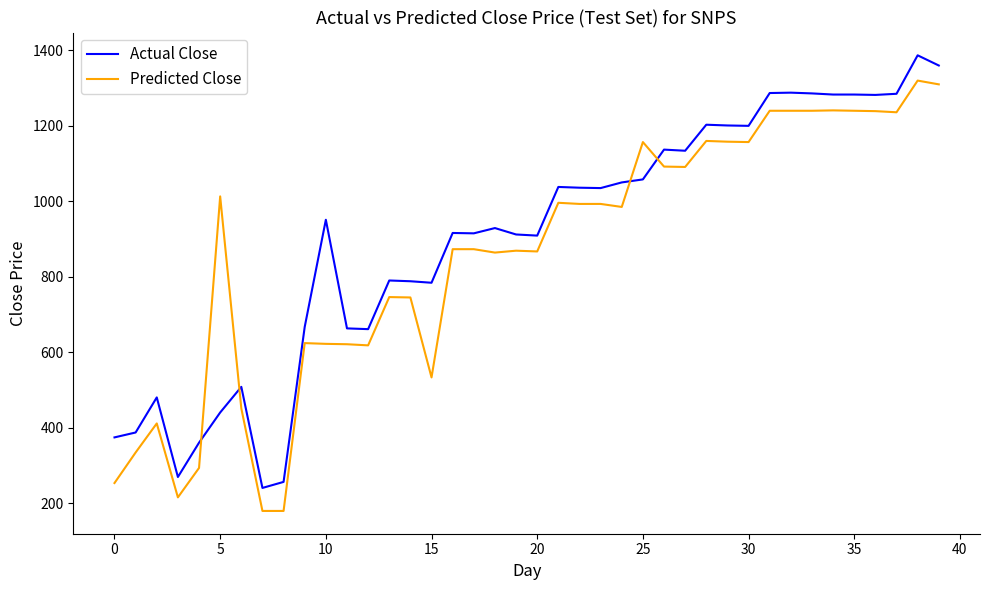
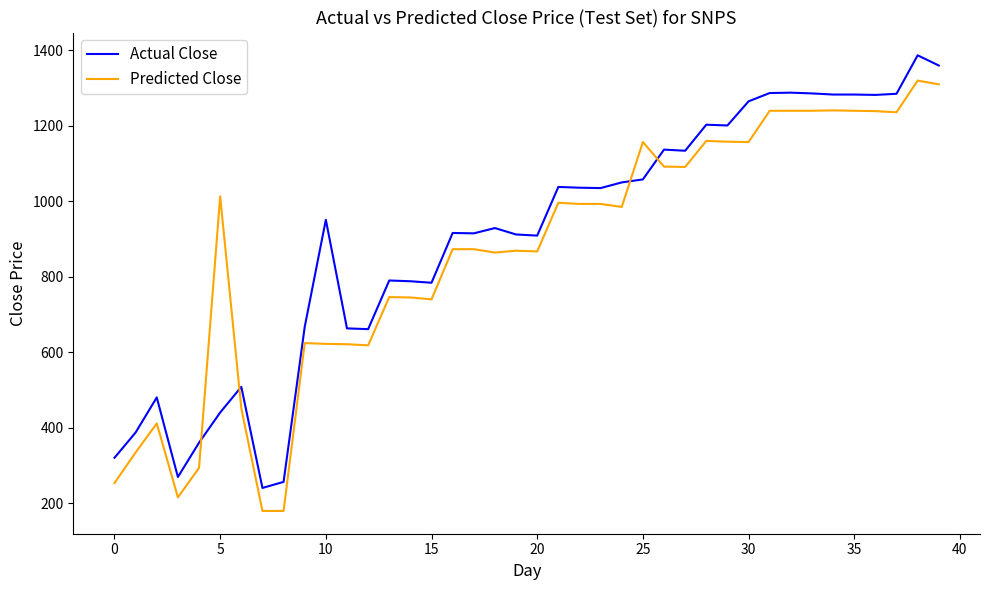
Actual Close, 0: 370 -> 320
Predicted Close, 15: 530 -> 740
Actual Close, 30: 1200 -> 1270
